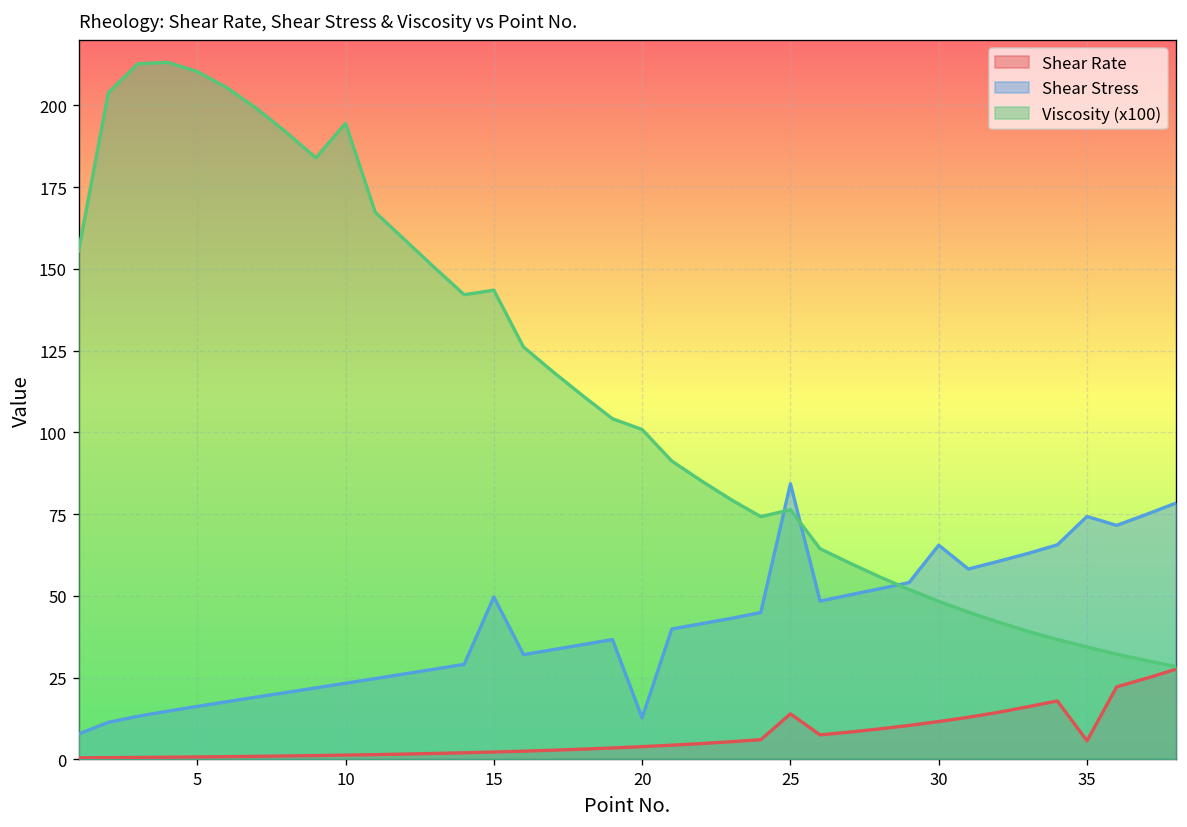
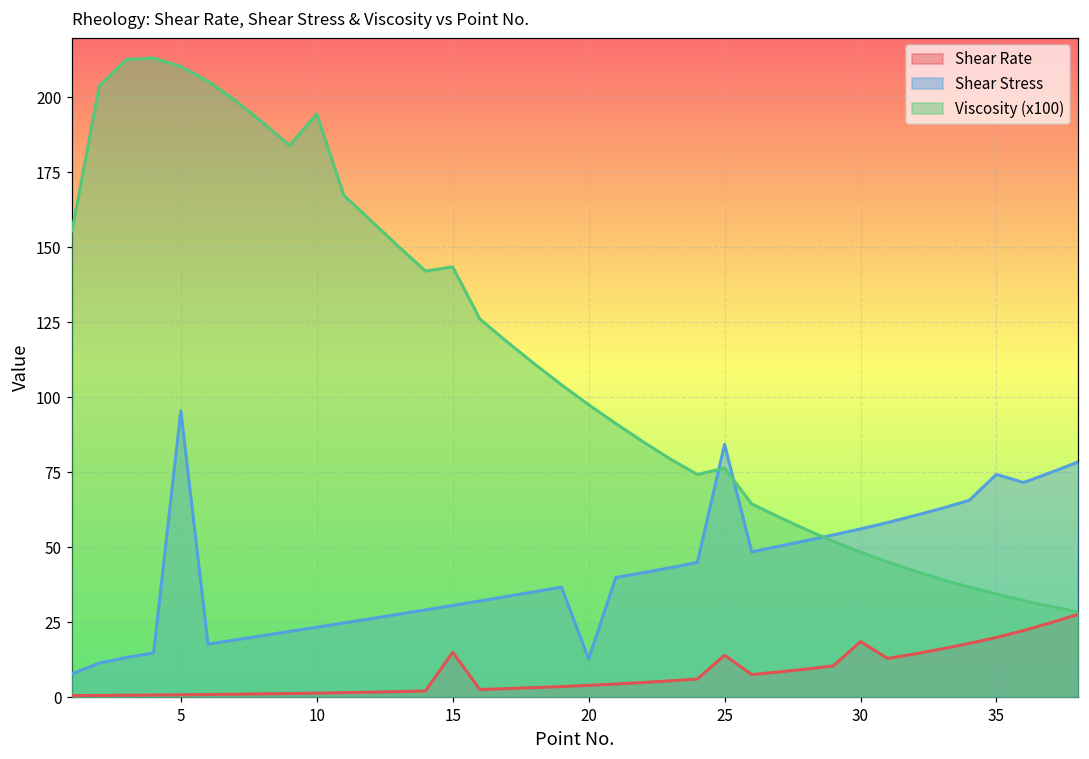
Shear Stress, 5: 16 -> 95
Shear Rate, 15: 2 -> 15
Shear Stress, 15: 50 -> 31
Viscosity (x100), 20: 101 -> 98
Shear Rate, 30: 12 -> 19
Shear Stress, 30: 66 -> 56
Shear Rate, 35: 6 -> 20
